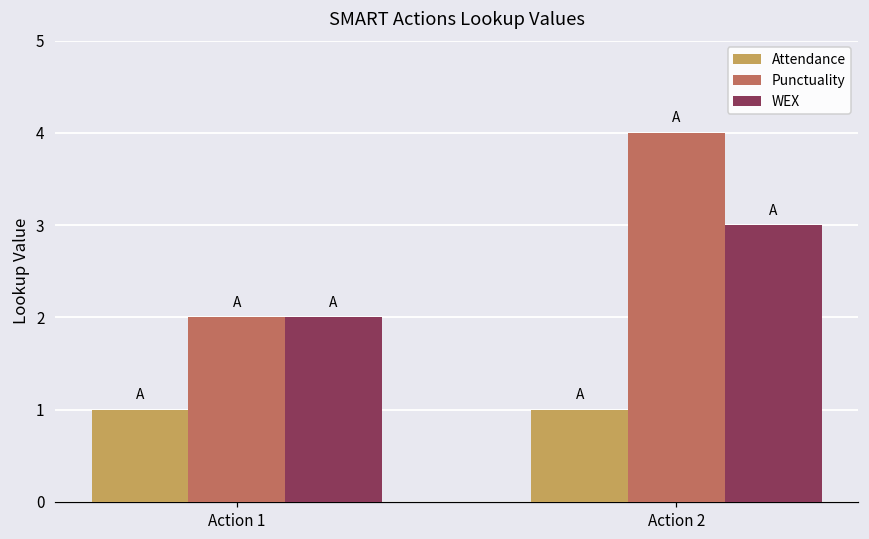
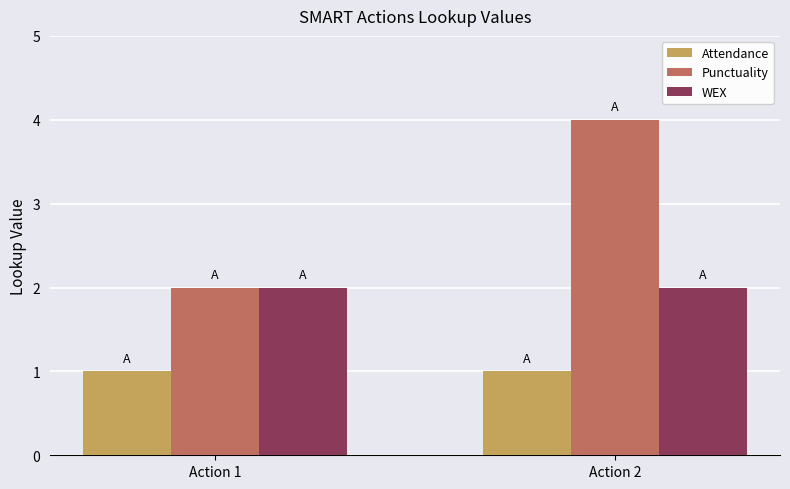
WEX, Action 2: 3 -> 2
